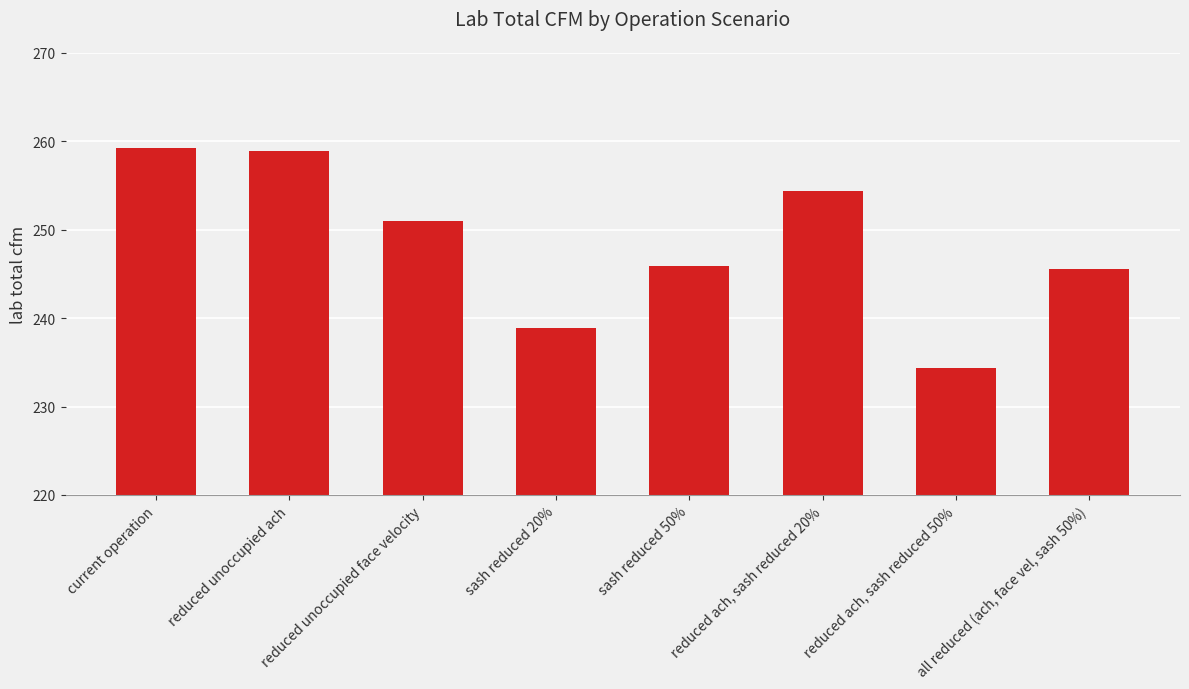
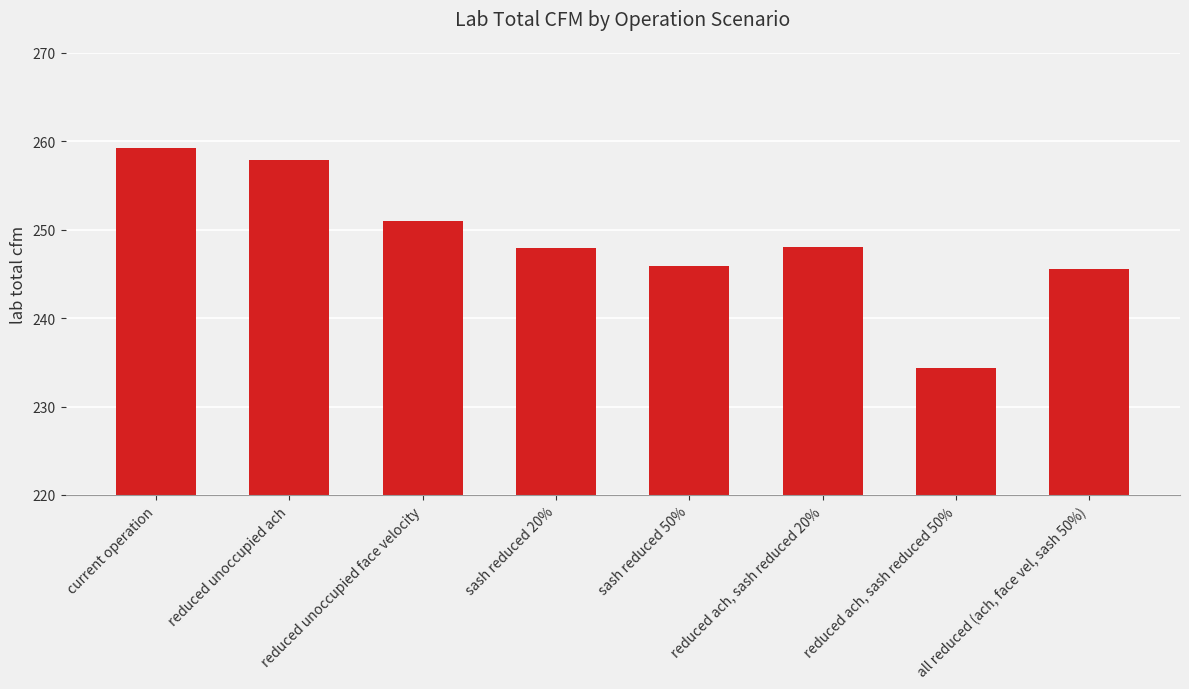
reduced unoccupied ach: 259 -> 258
sash reduced 20%: 239 -> 248
reduced ach, sash reduced 20%: 254 -> 248
